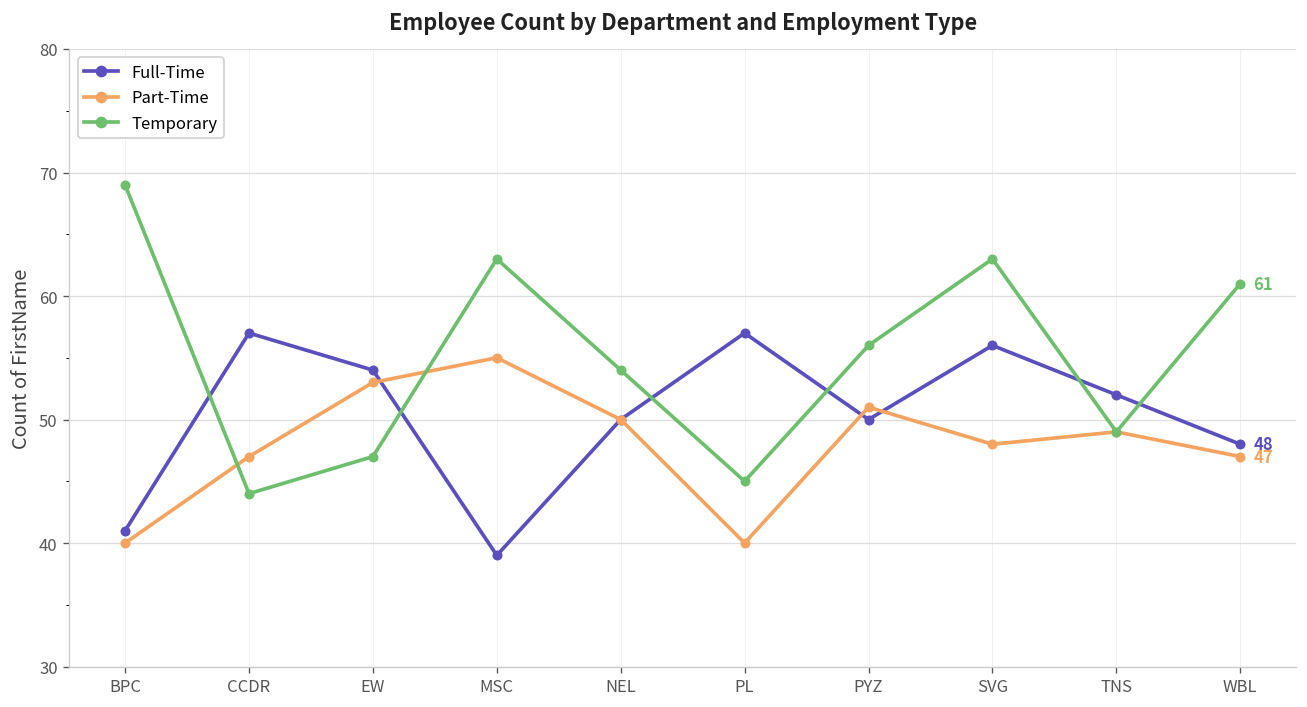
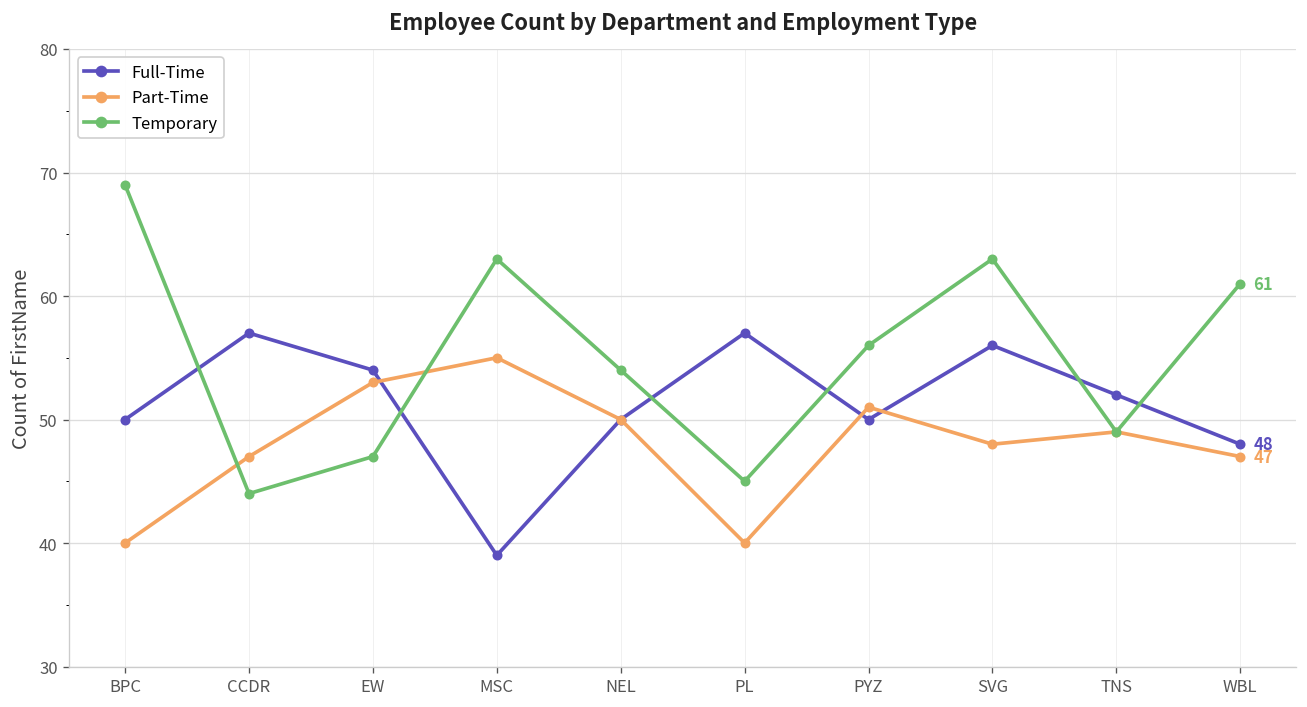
Full-Time, BPC: 41 -> 50
